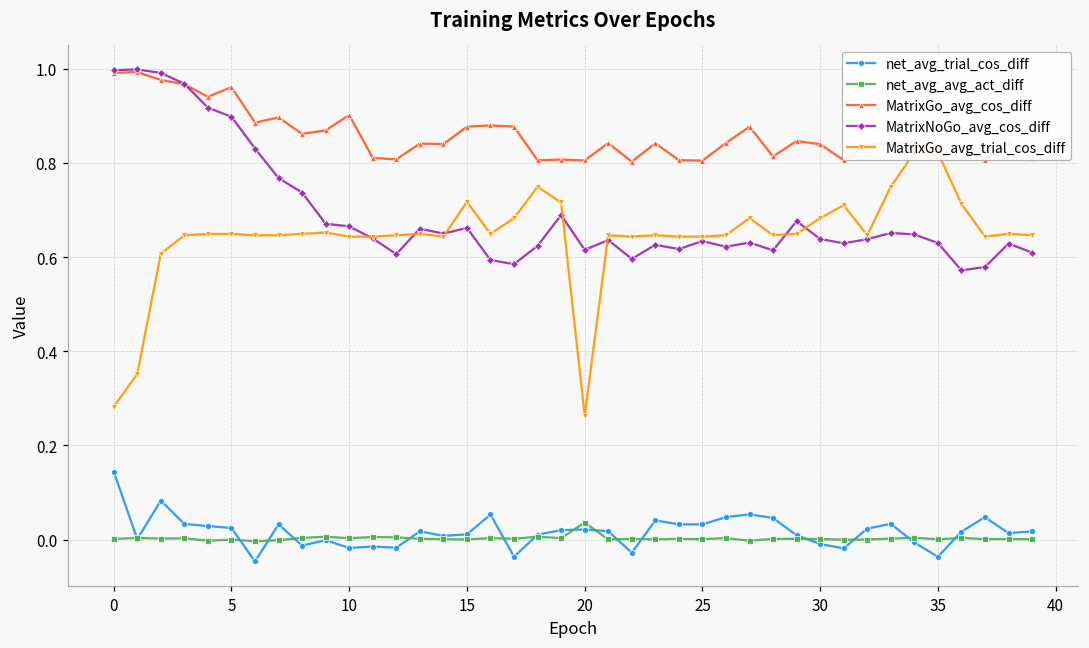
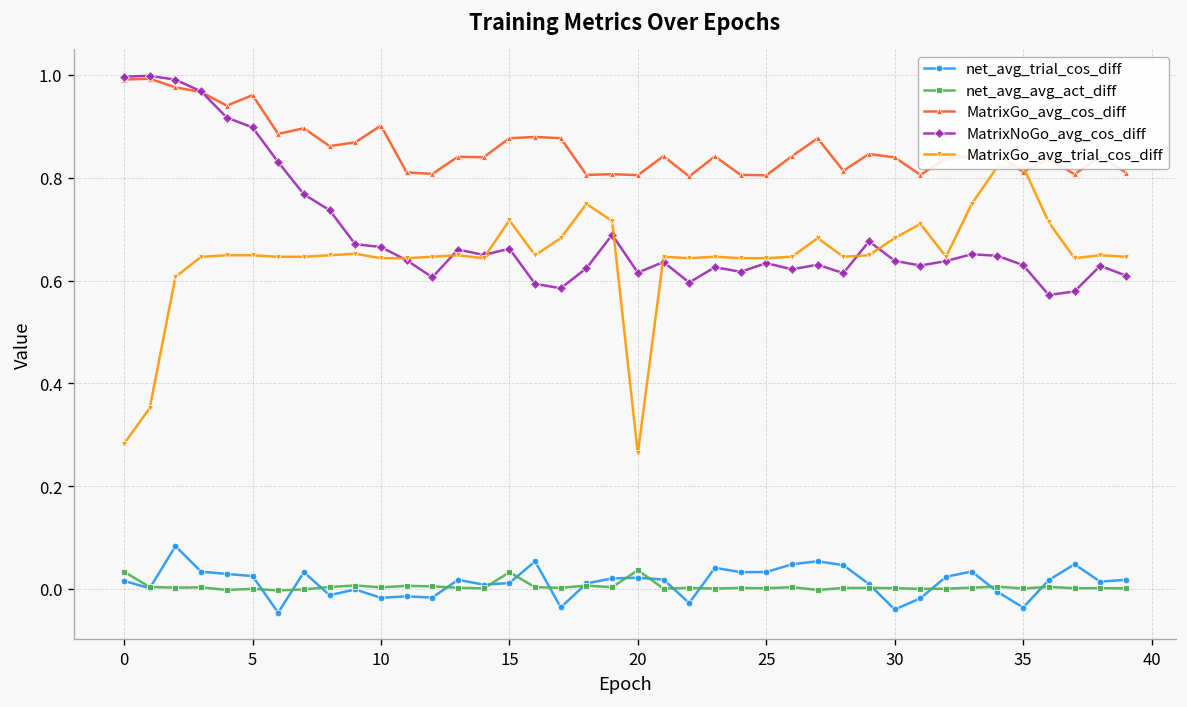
net_avg_trial_cos_diff, 0: 0.14 -> 0.02
net_avg_avg_act_diff, 0: 0.00 -> 0.03
net_avg_avg_act_diff, 15: 0.00 -> 0.03
net_avg_trial_cos_diff, 30: -0.01 -> -0.04
